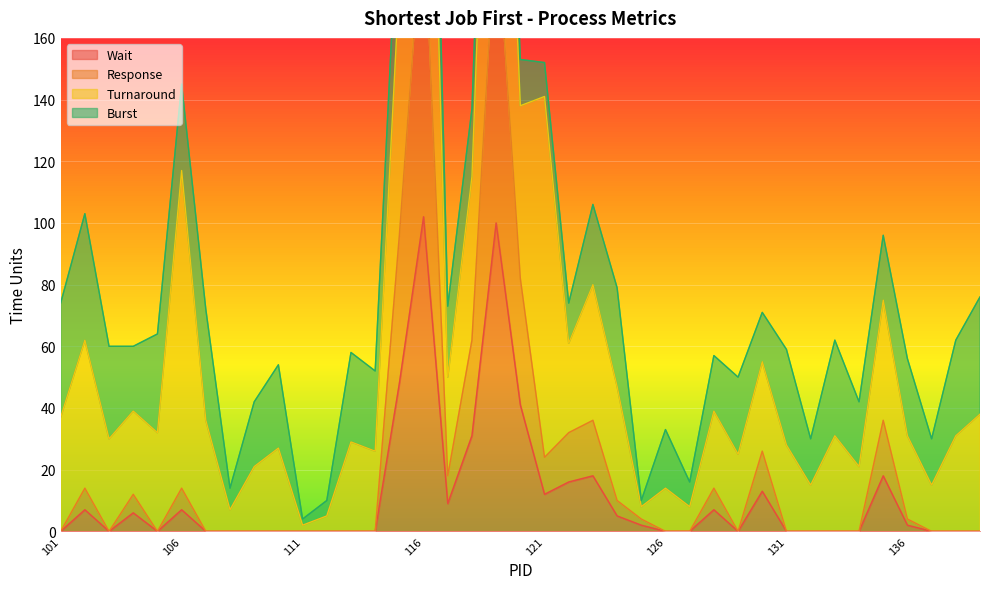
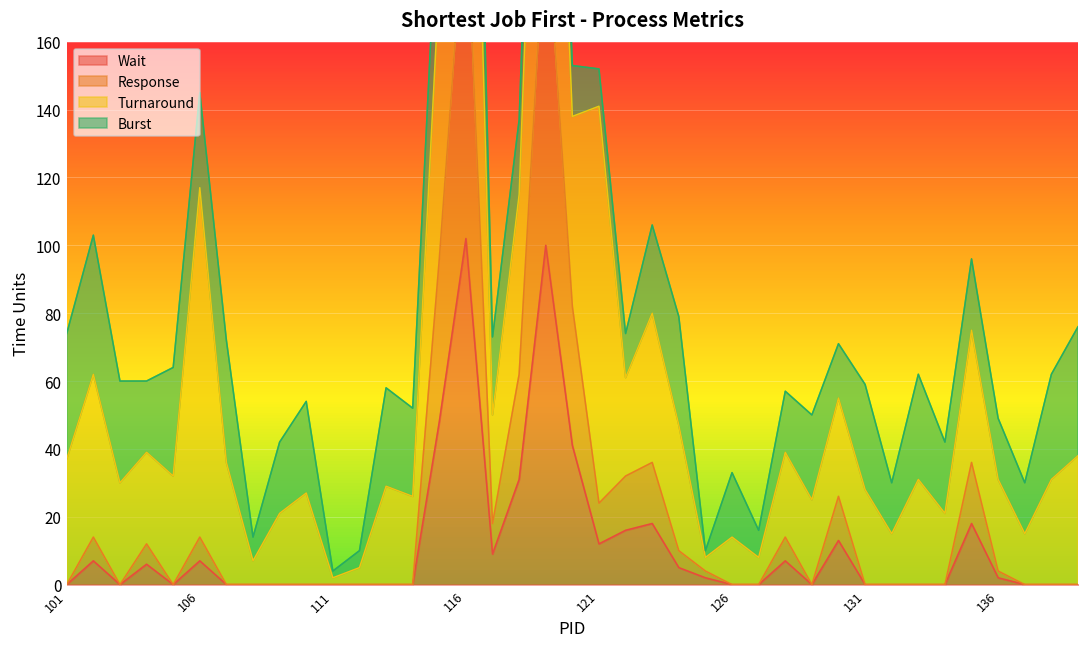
Burst, 136: 25 -> 18
